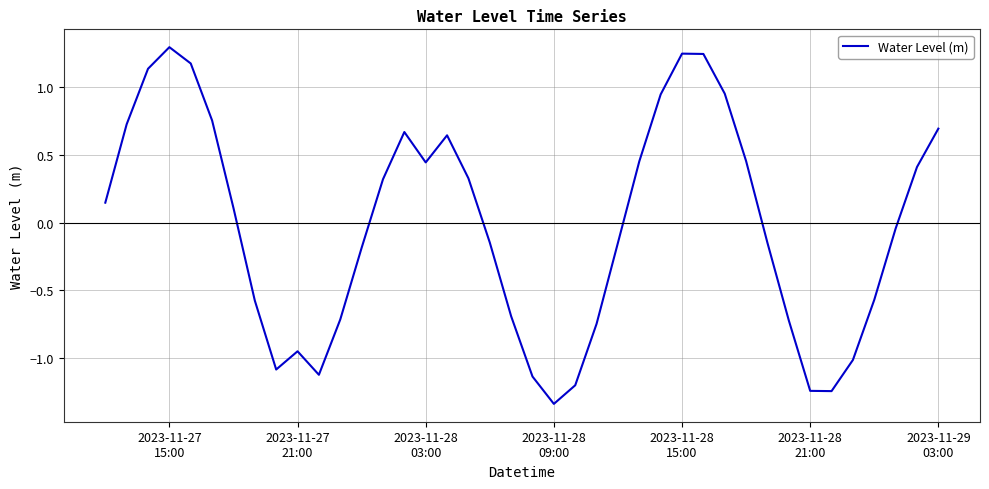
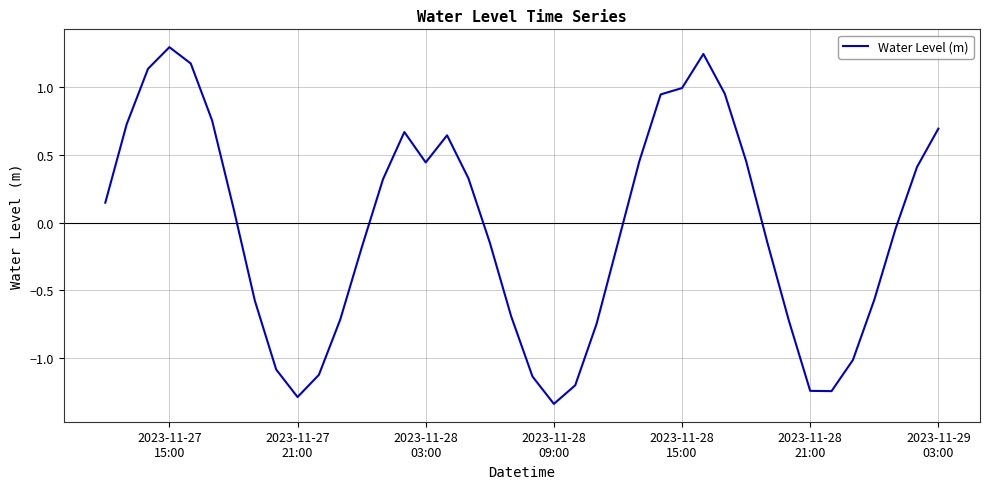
2023-11-27 21:00: -0.95 -> -1.29
2023-11-28 15:00: 1.25 -> 0.99
